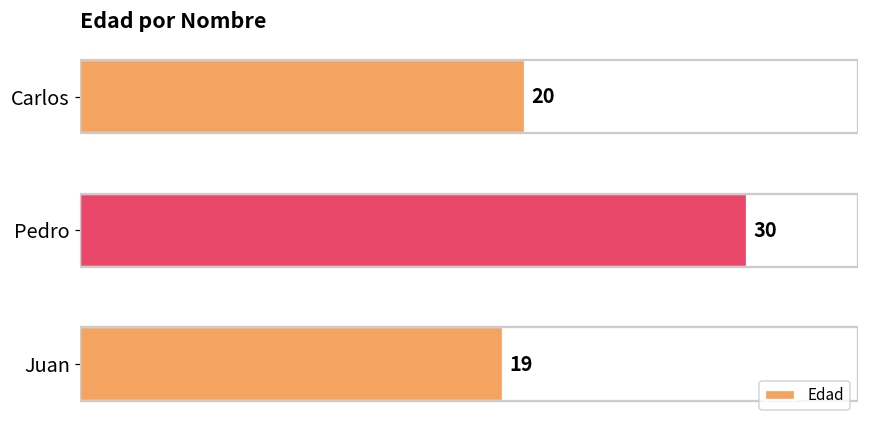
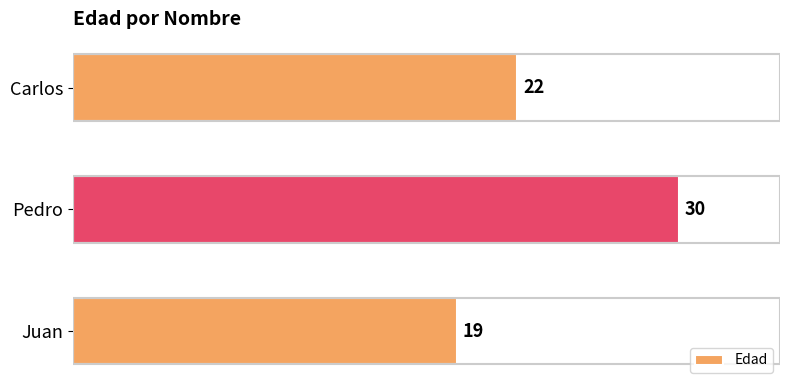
Carlos: 20 -> 22
